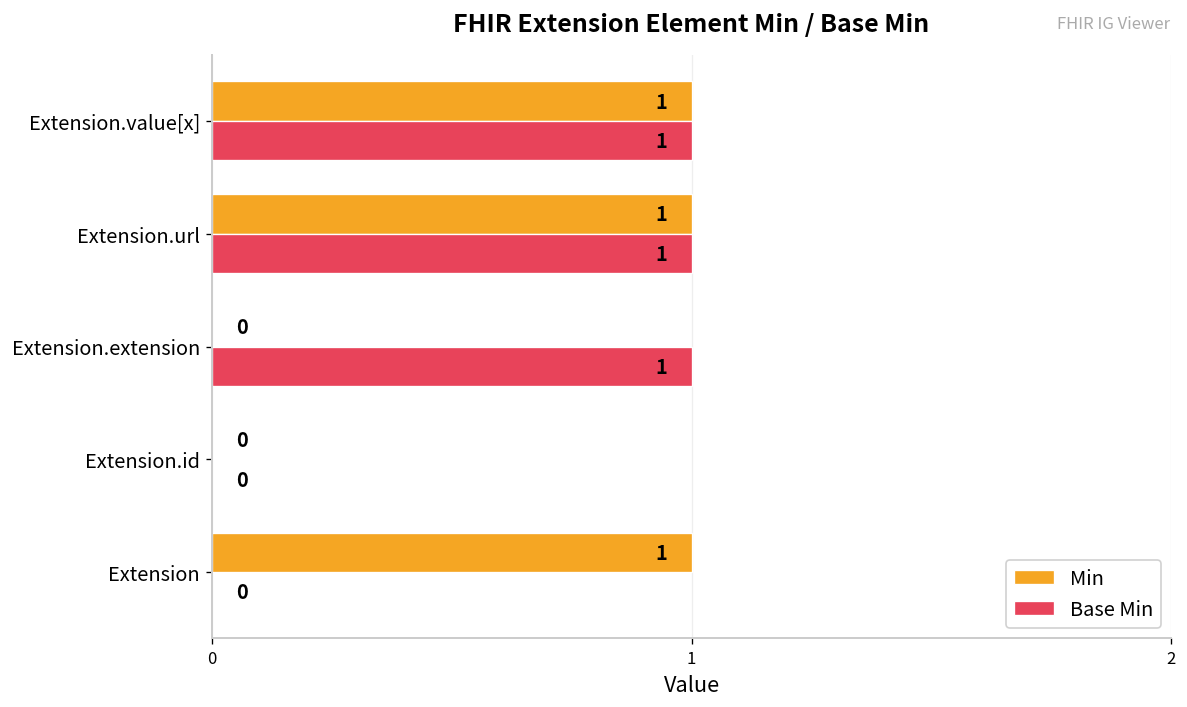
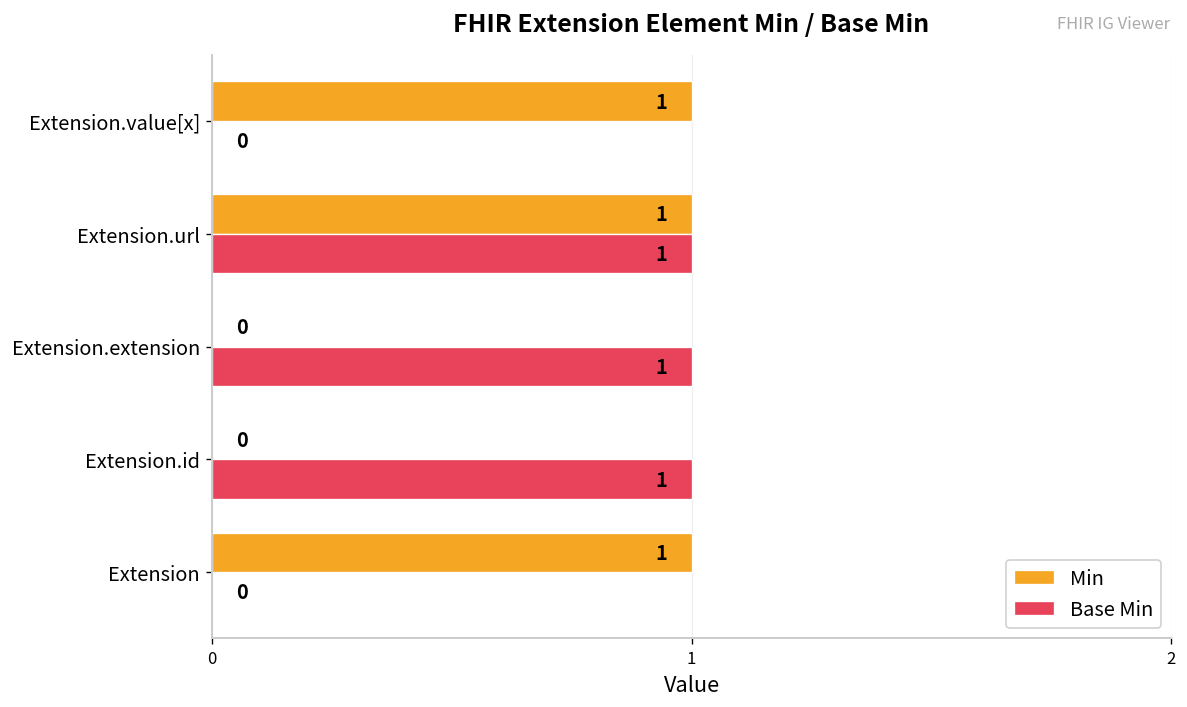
Base Min, Extension.value[x]: 1 -> 0
Base Min, Extension.id: 0 -> 1
